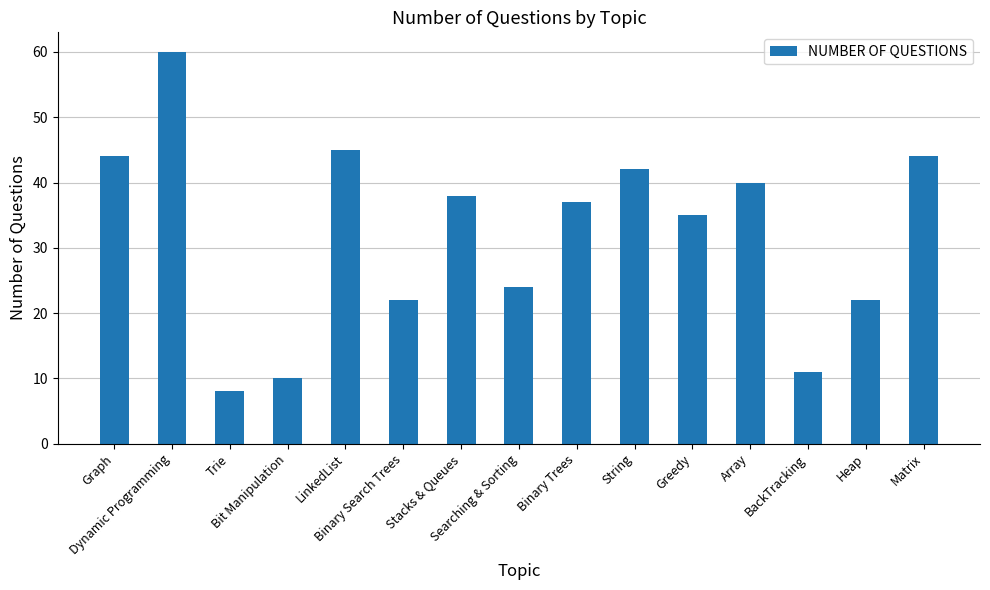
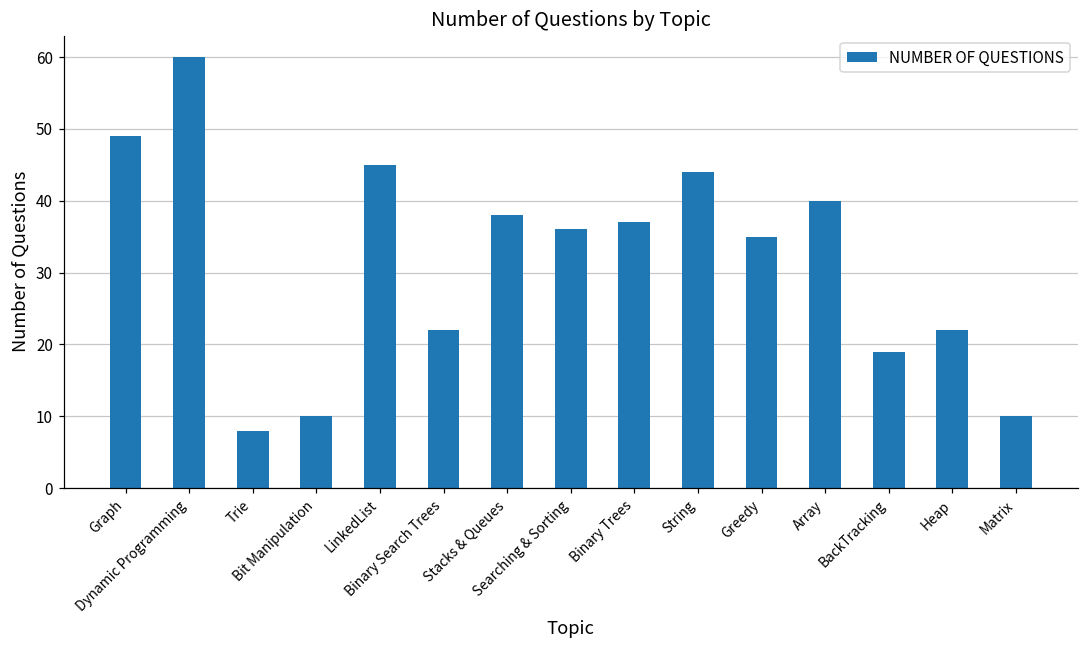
Graph: 44 -> 49
Searching & Sorting: 24 -> 36
String: 42 -> 44
BackTracking: 11 -> 19
Matrix: 44 -> 10
